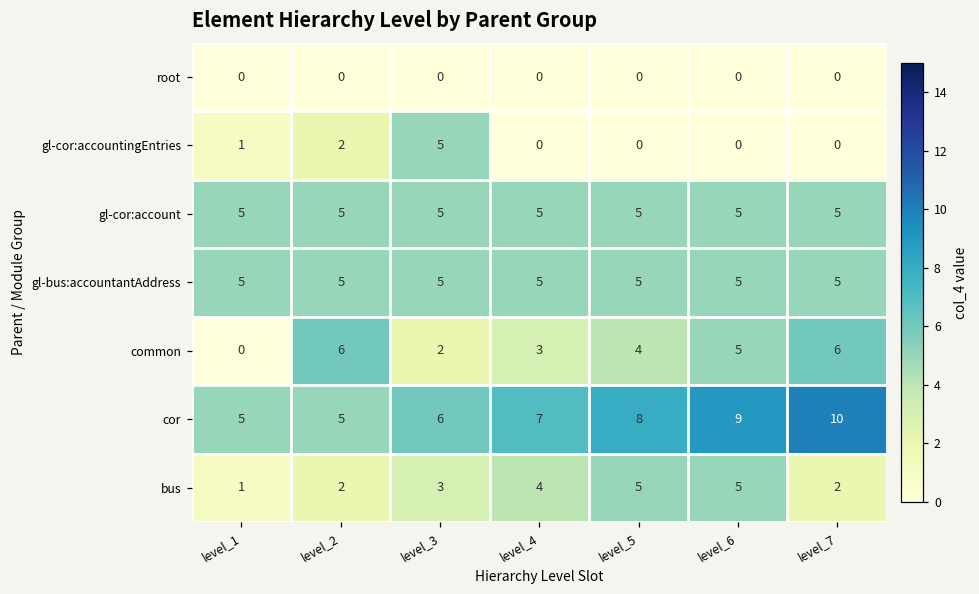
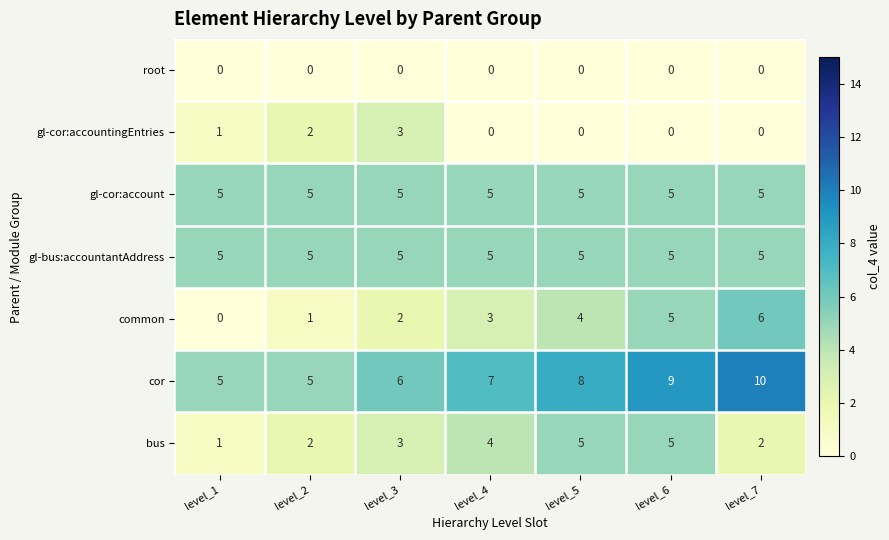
gl-cor:accountingEntries, level_3: 5 -> 3
common, level_2: 6 -> 1
